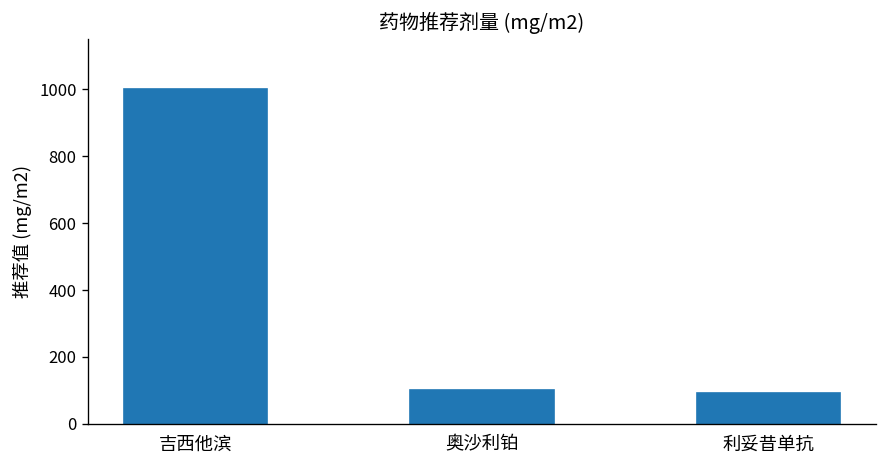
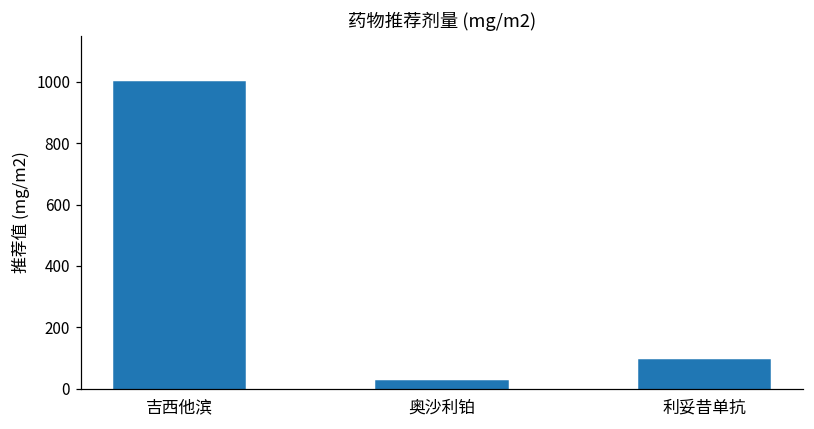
奥沙利铂: 100 -> 30
